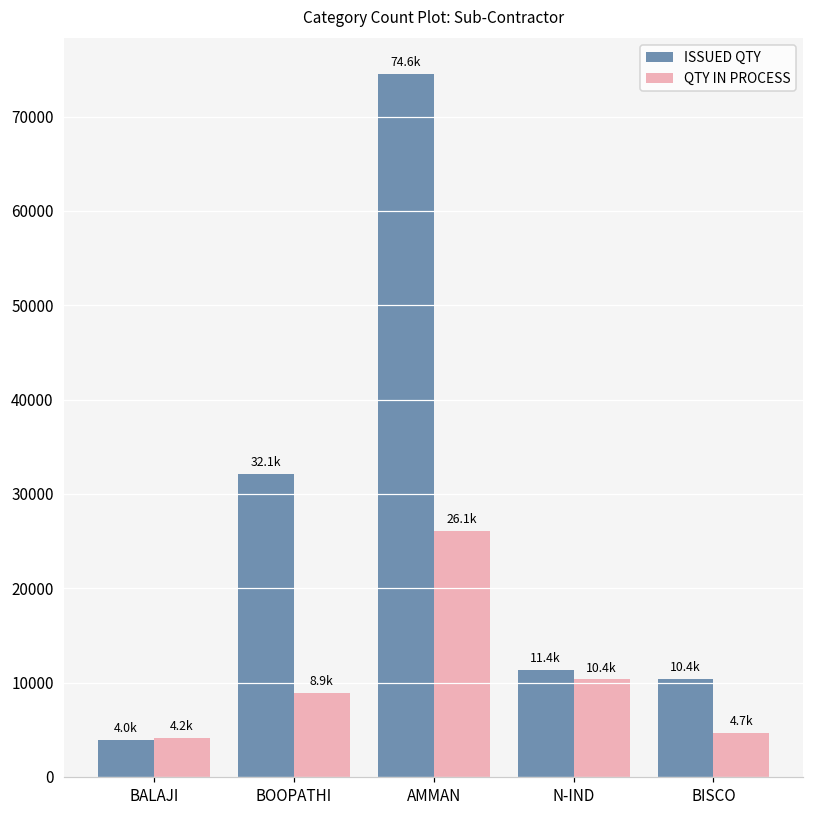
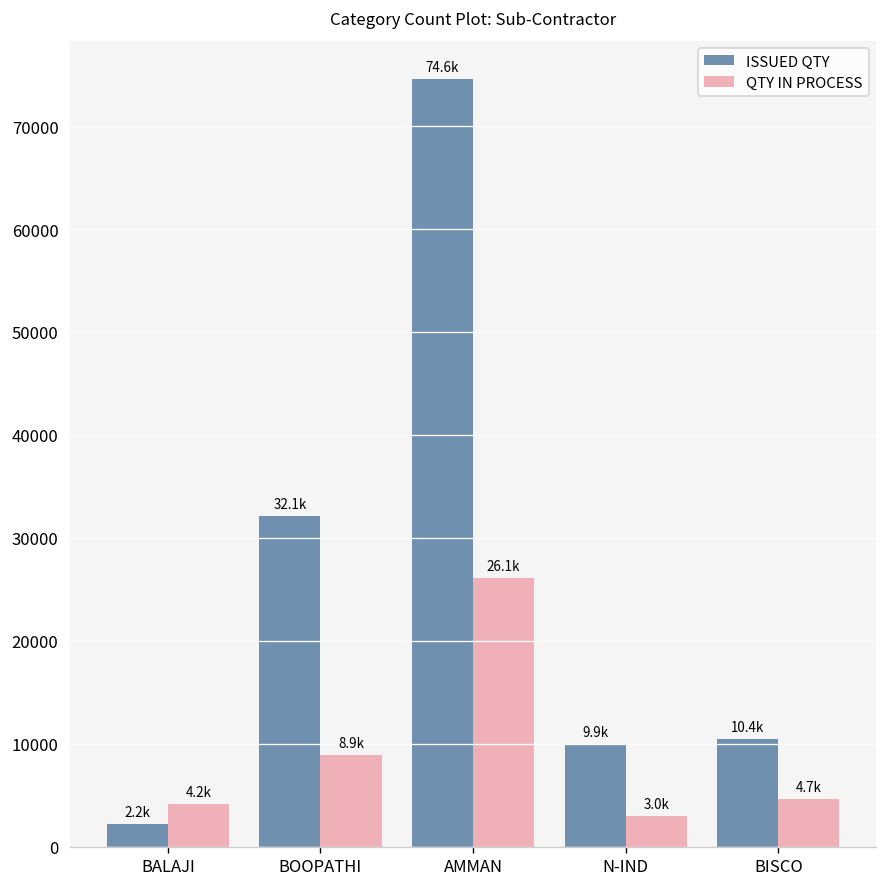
ISSUED QTY, BALAJI: 4.0k -> 2.2k
ISSUED QTY, N-IND: 11.4k -> 9.9k
QTY IN PROCESS, N-IND: 10.4k -> 3.0k
